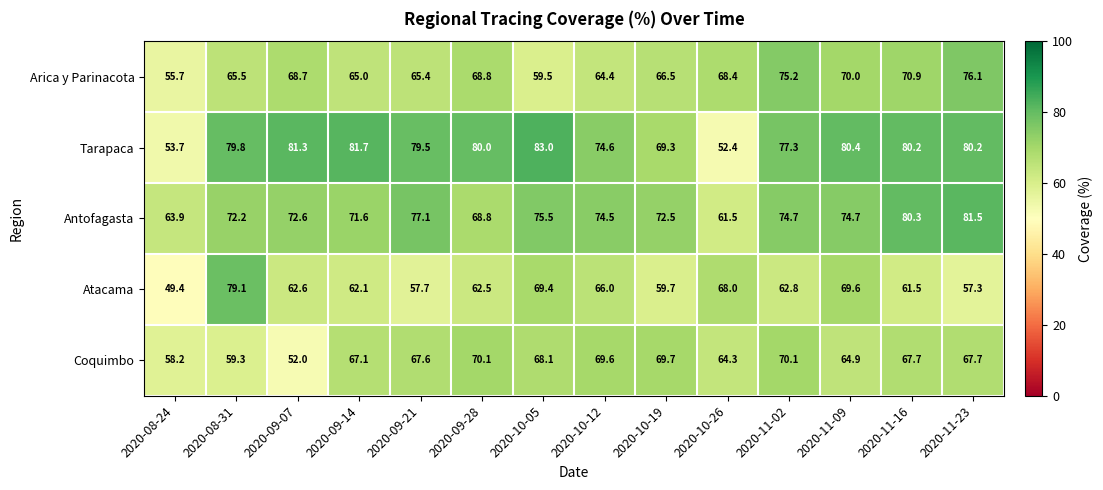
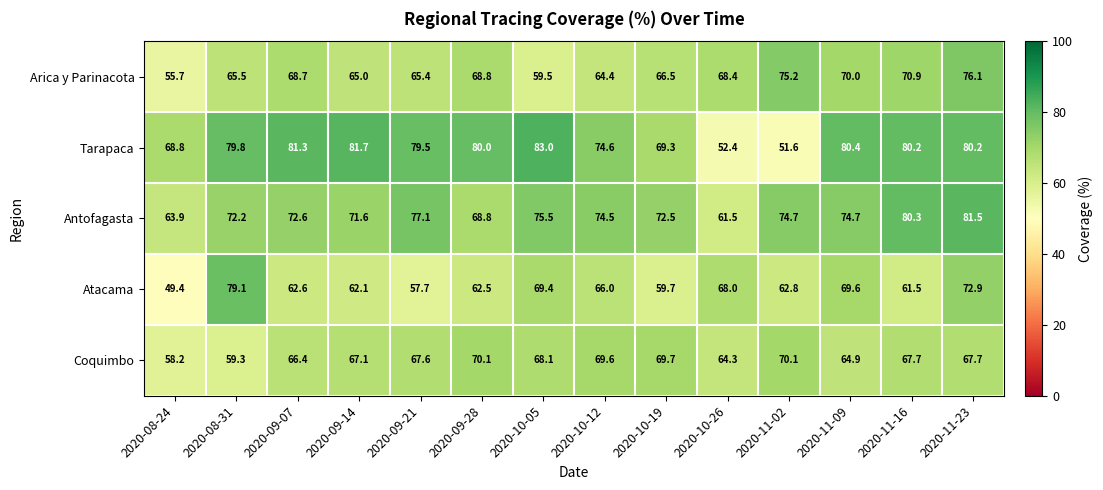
Tarapaca, 2020-08-24: 53.7 -> 68.8
Tarapaca, 2020-11-02: 77.3 -> 51.6
Atacama, 2020-11-23: 57.3 -> 72.9
Coquimbo, 2020-09-07: 52.0 -> 66.4
